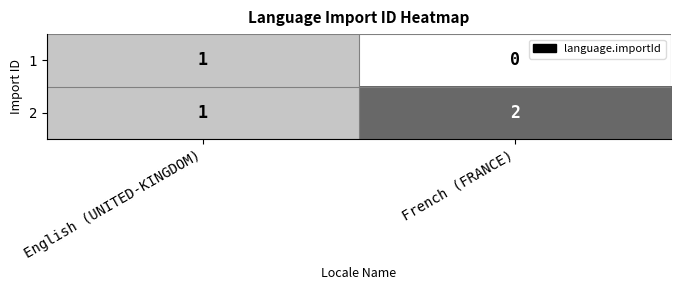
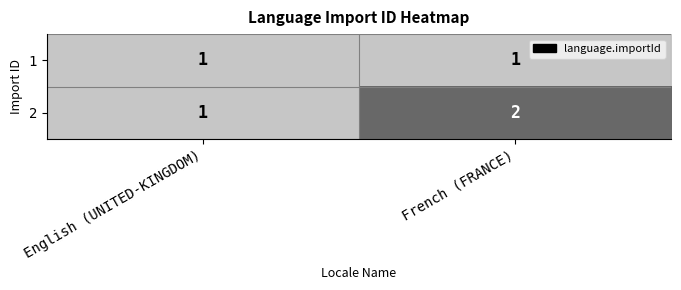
1, French (FRANCE): 0 -> 1
